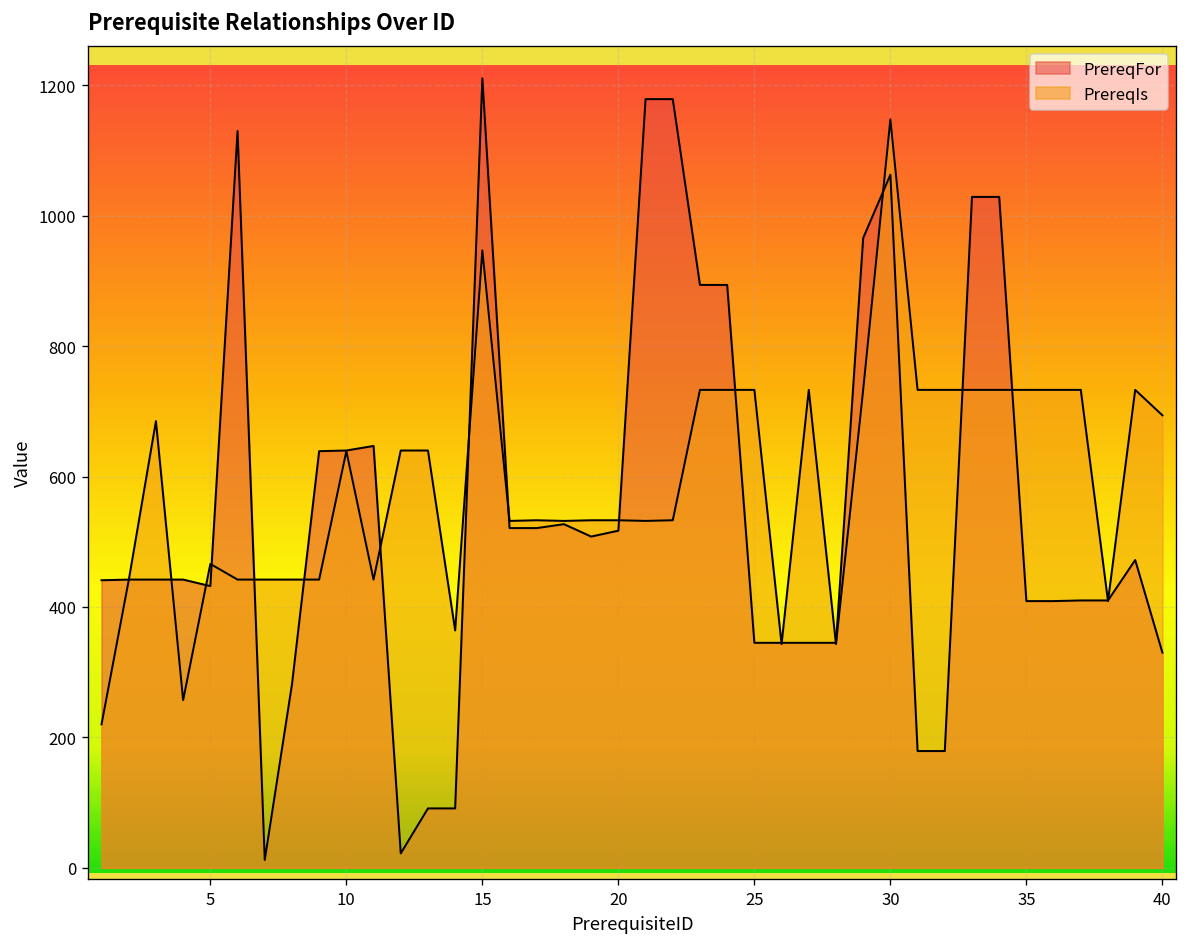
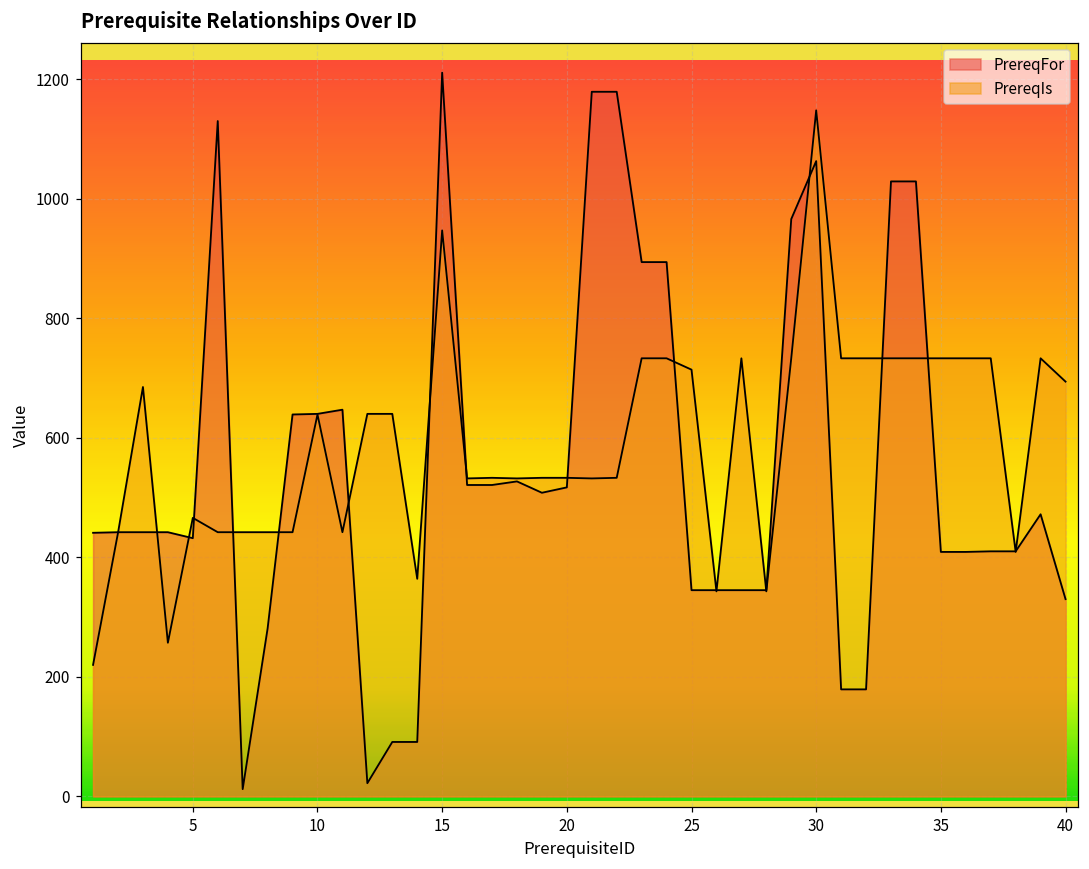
PrereqIs, 25: 730 -> 710
